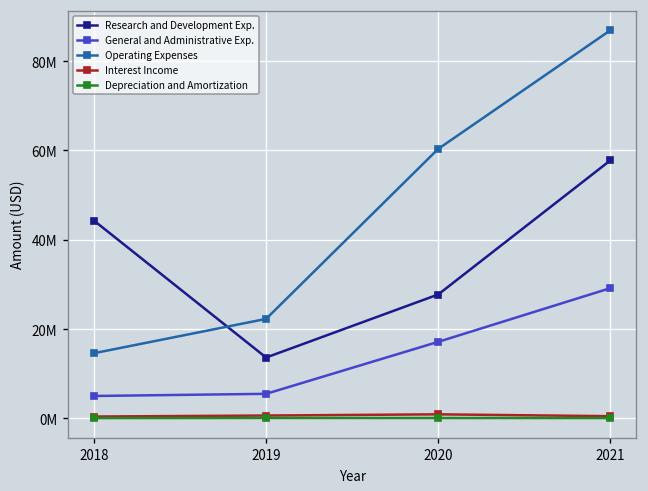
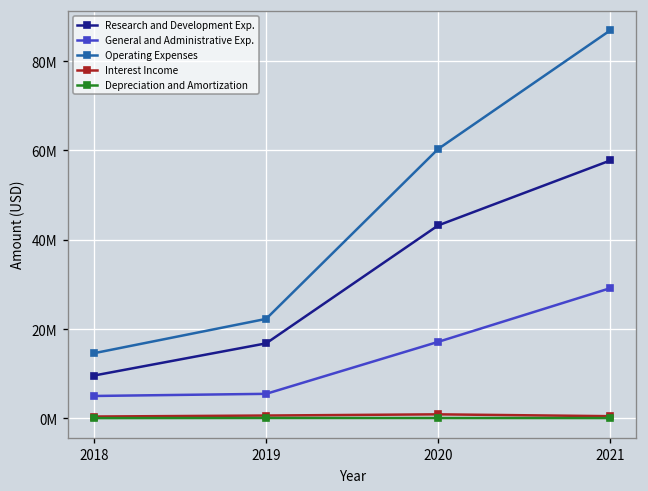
Research and Development Exp., 2018: 44000000 -> 10000000
Research and Development Exp., 2019: 14000000 -> 17000000
Research and Development Exp., 2020: 28000000 -> 43000000
